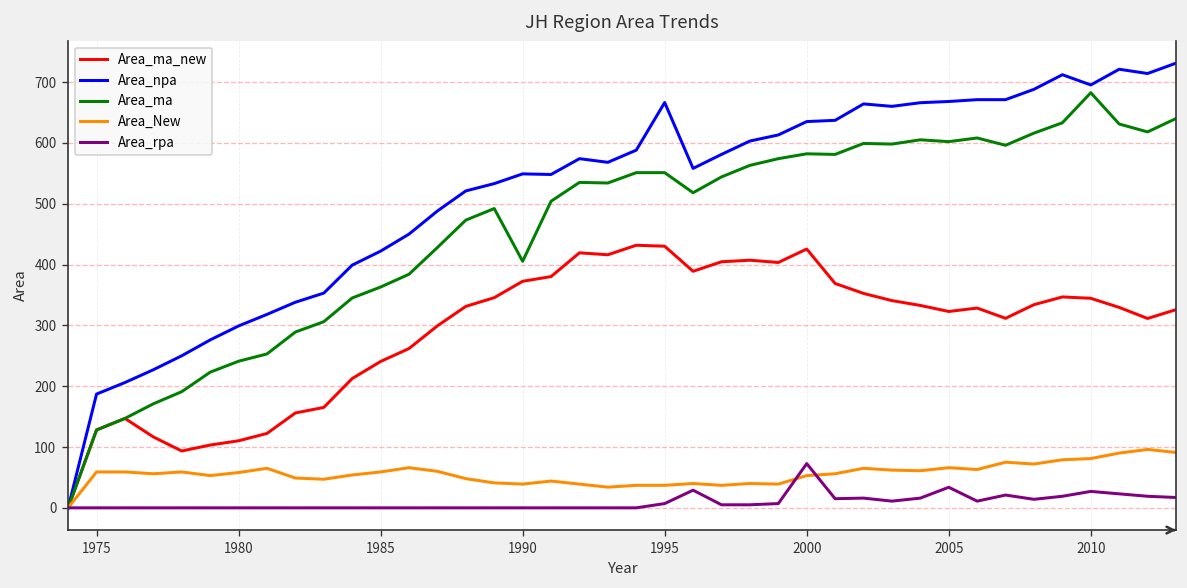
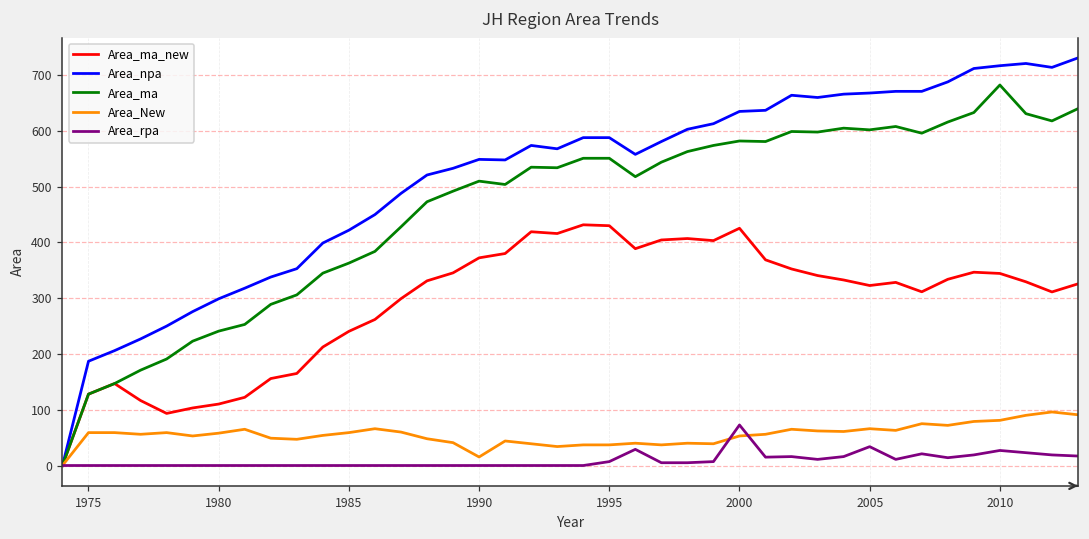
Area_ma, 1990: 410 -> 510
Area_New, 1990: 40 -> 20
Area_npa, 1995: 670 -> 590
Area_npa, 2010: 700 -> 720
